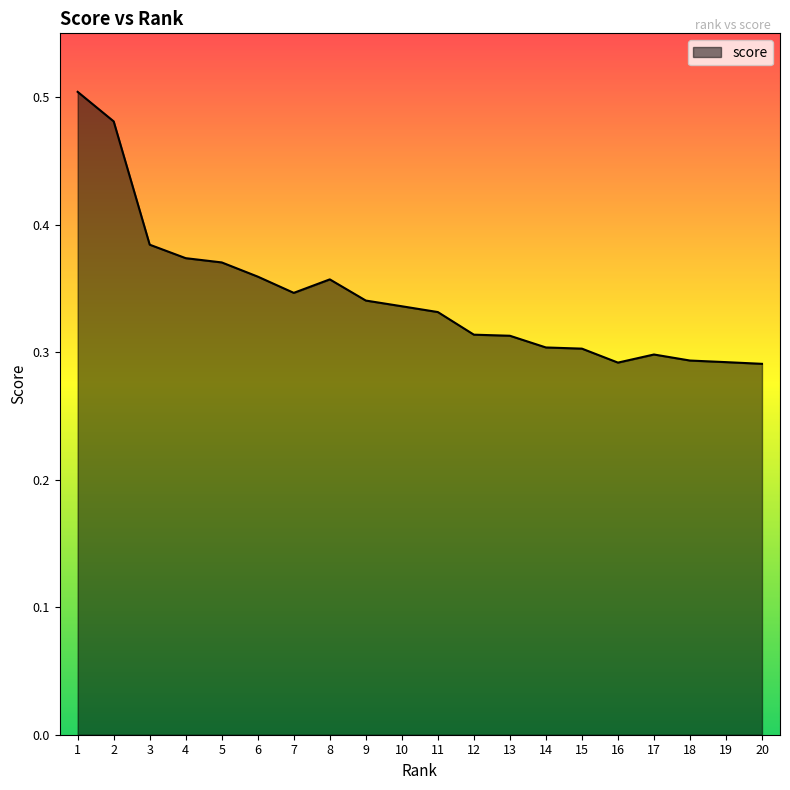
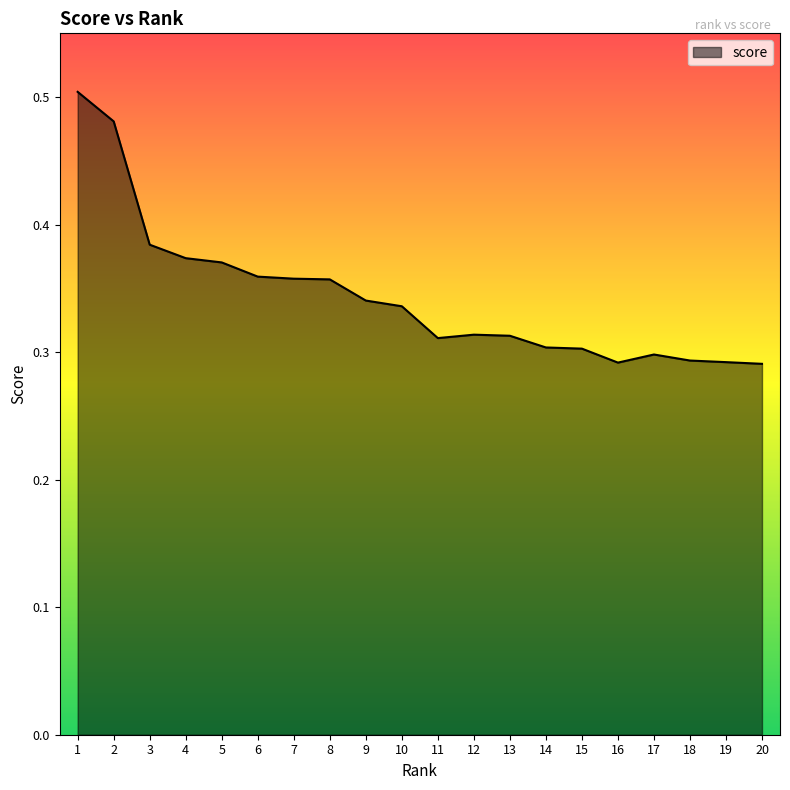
7: 0.346 -> 0.358
11: 0.331 -> 0.311
